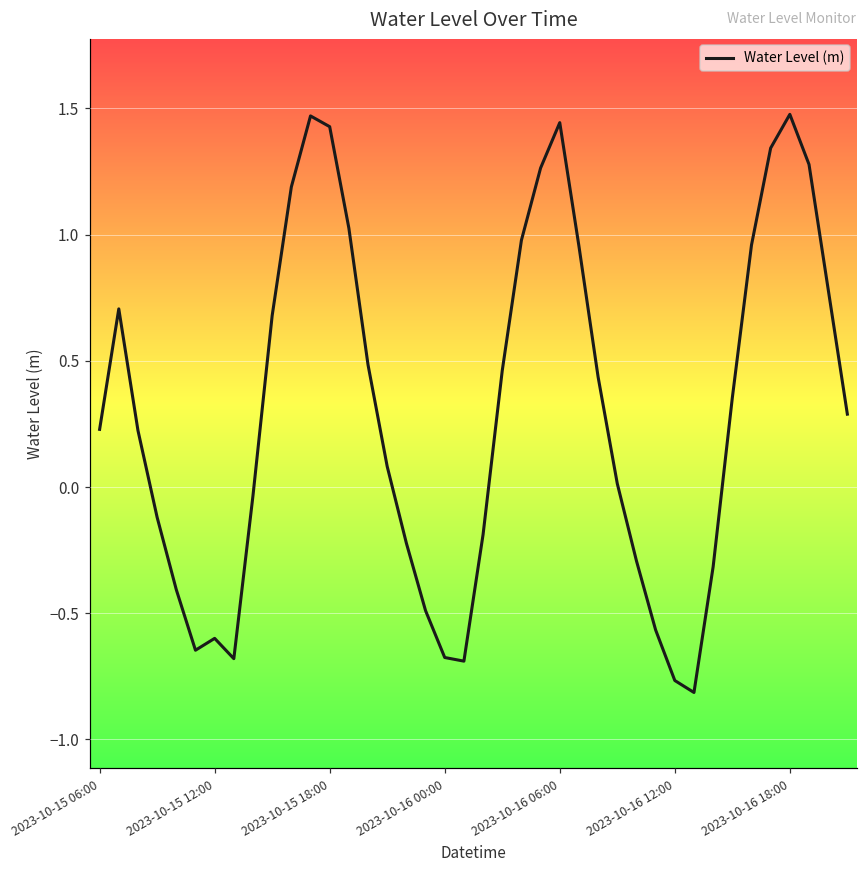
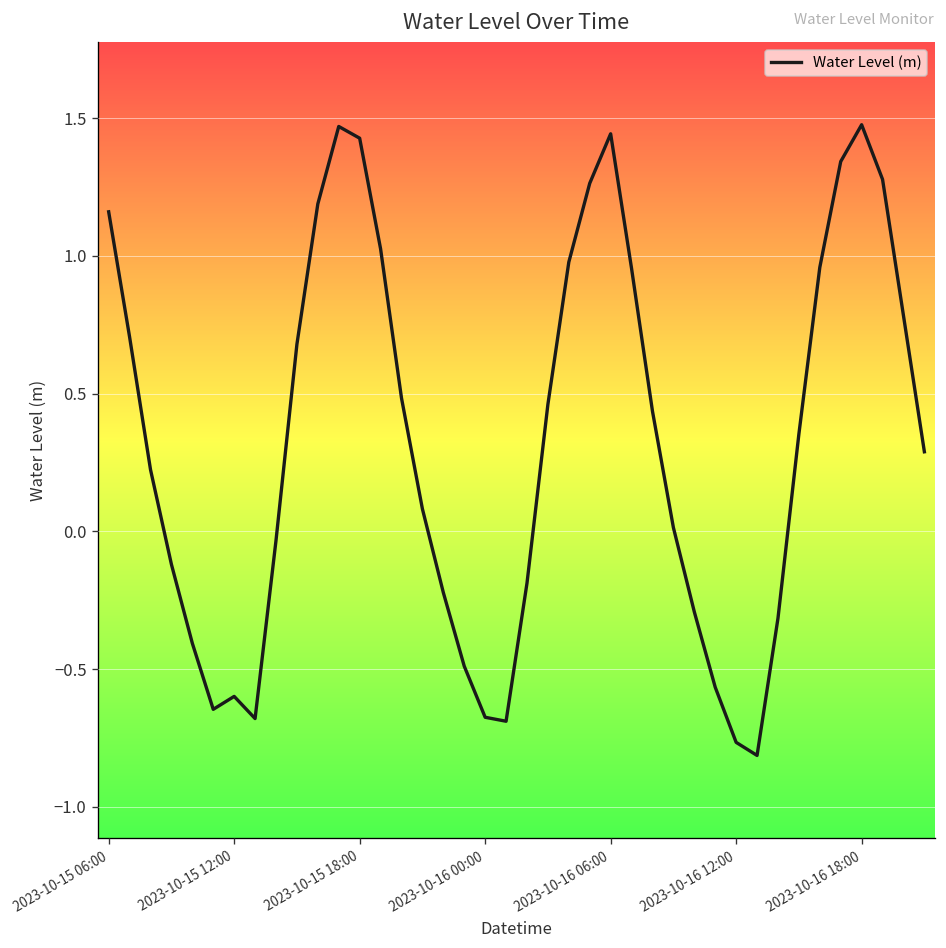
2023-10-15 06:00: 0.23 -> 1.16
